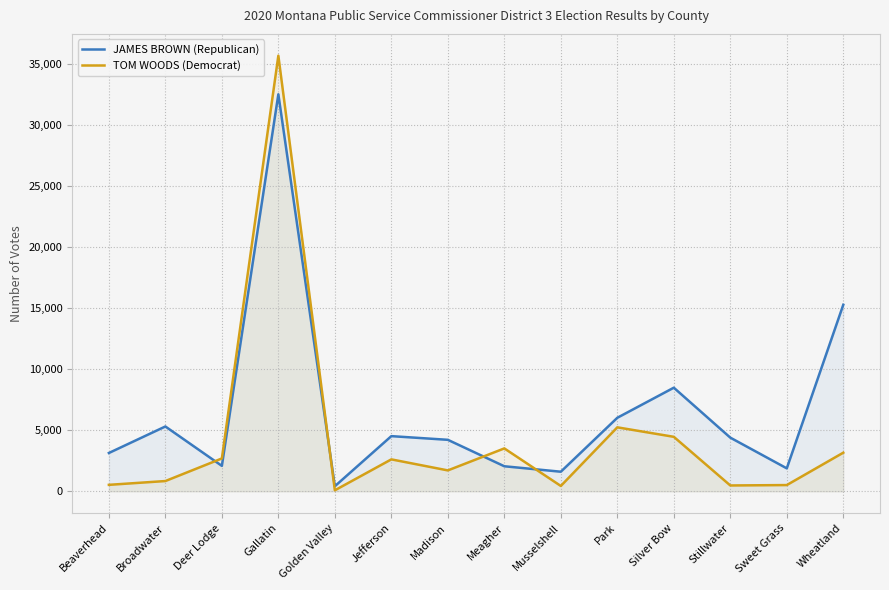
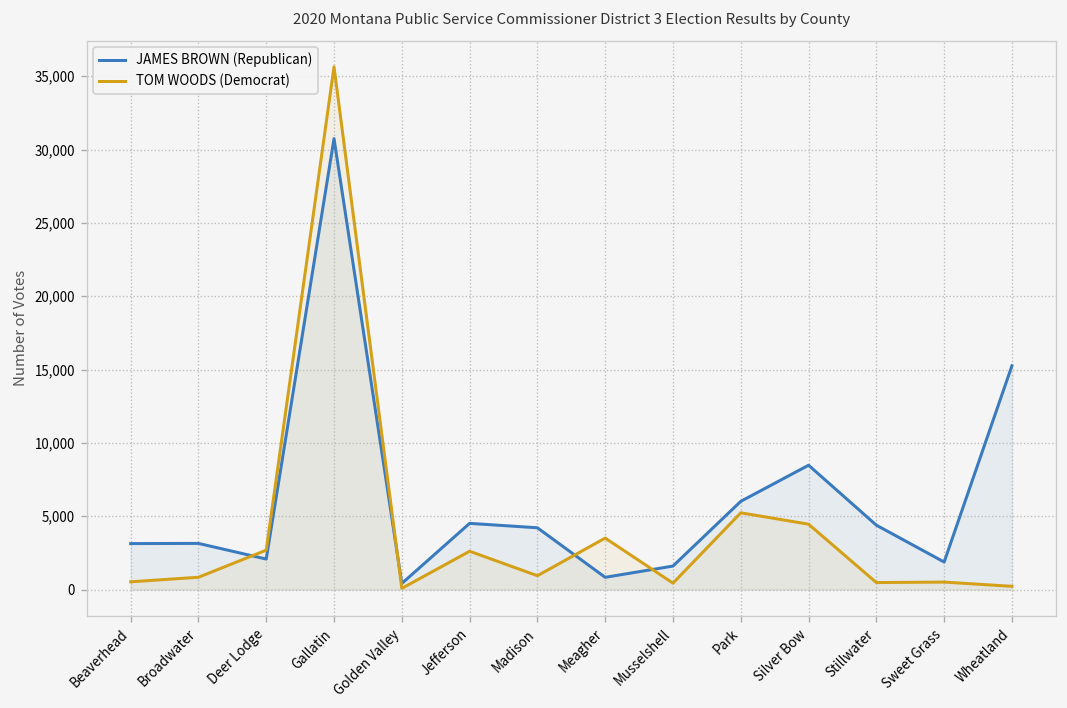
JAMES BROWN (Republican), Broadwater: 5,300 -> 3,100
JAMES BROWN (Republican), Gallatin: 32,500 -> 30,700
TOM WOODS (Democrat), Madison: 1,700 -> 900
JAMES BROWN (Republican), Meagher: 2,000 -> 800
TOM WOODS (Democrat), Wheatland: 3,200 -> 200
